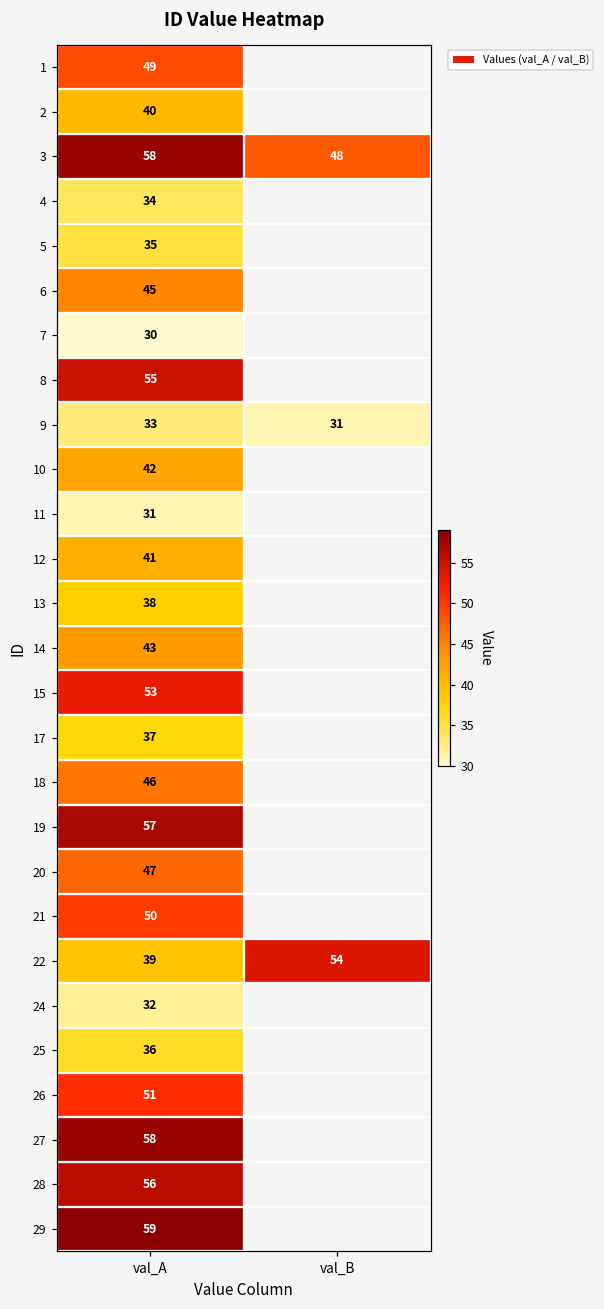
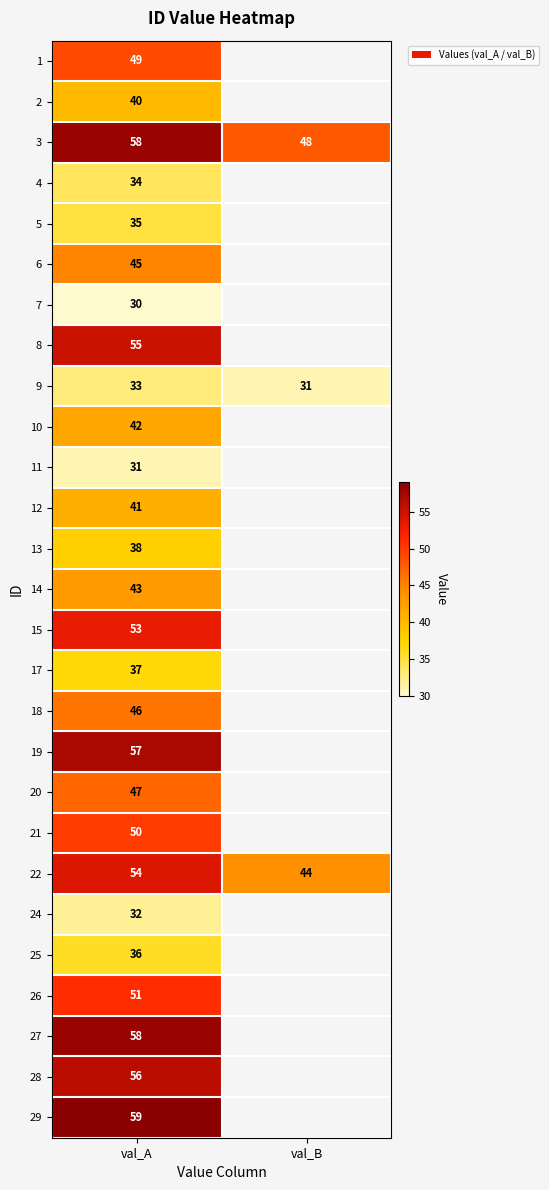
22, val_A: 39 -> 54
22, val_B: 54 -> 44
